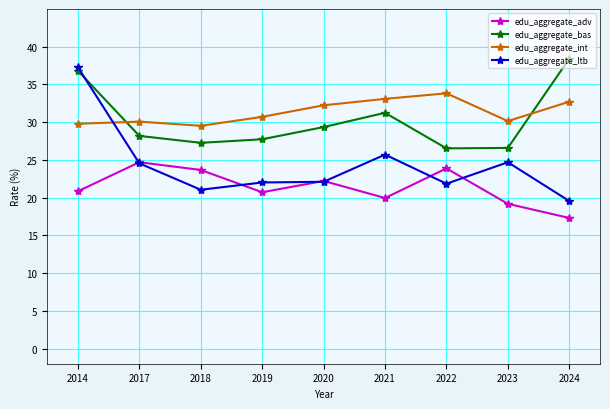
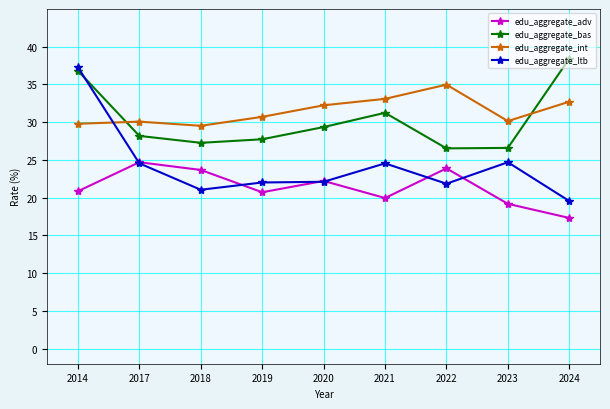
edu_aggregate_ltb, 2021: 26 -> 25
edu_aggregate_int, 2022: 34 -> 35
